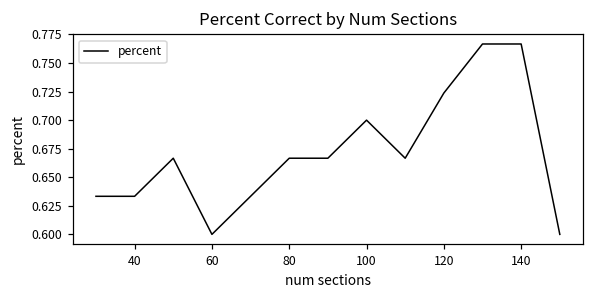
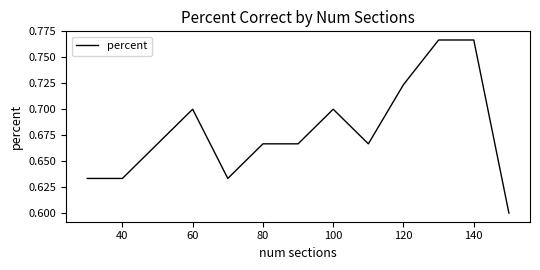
60: 0.6 -> 0.7
